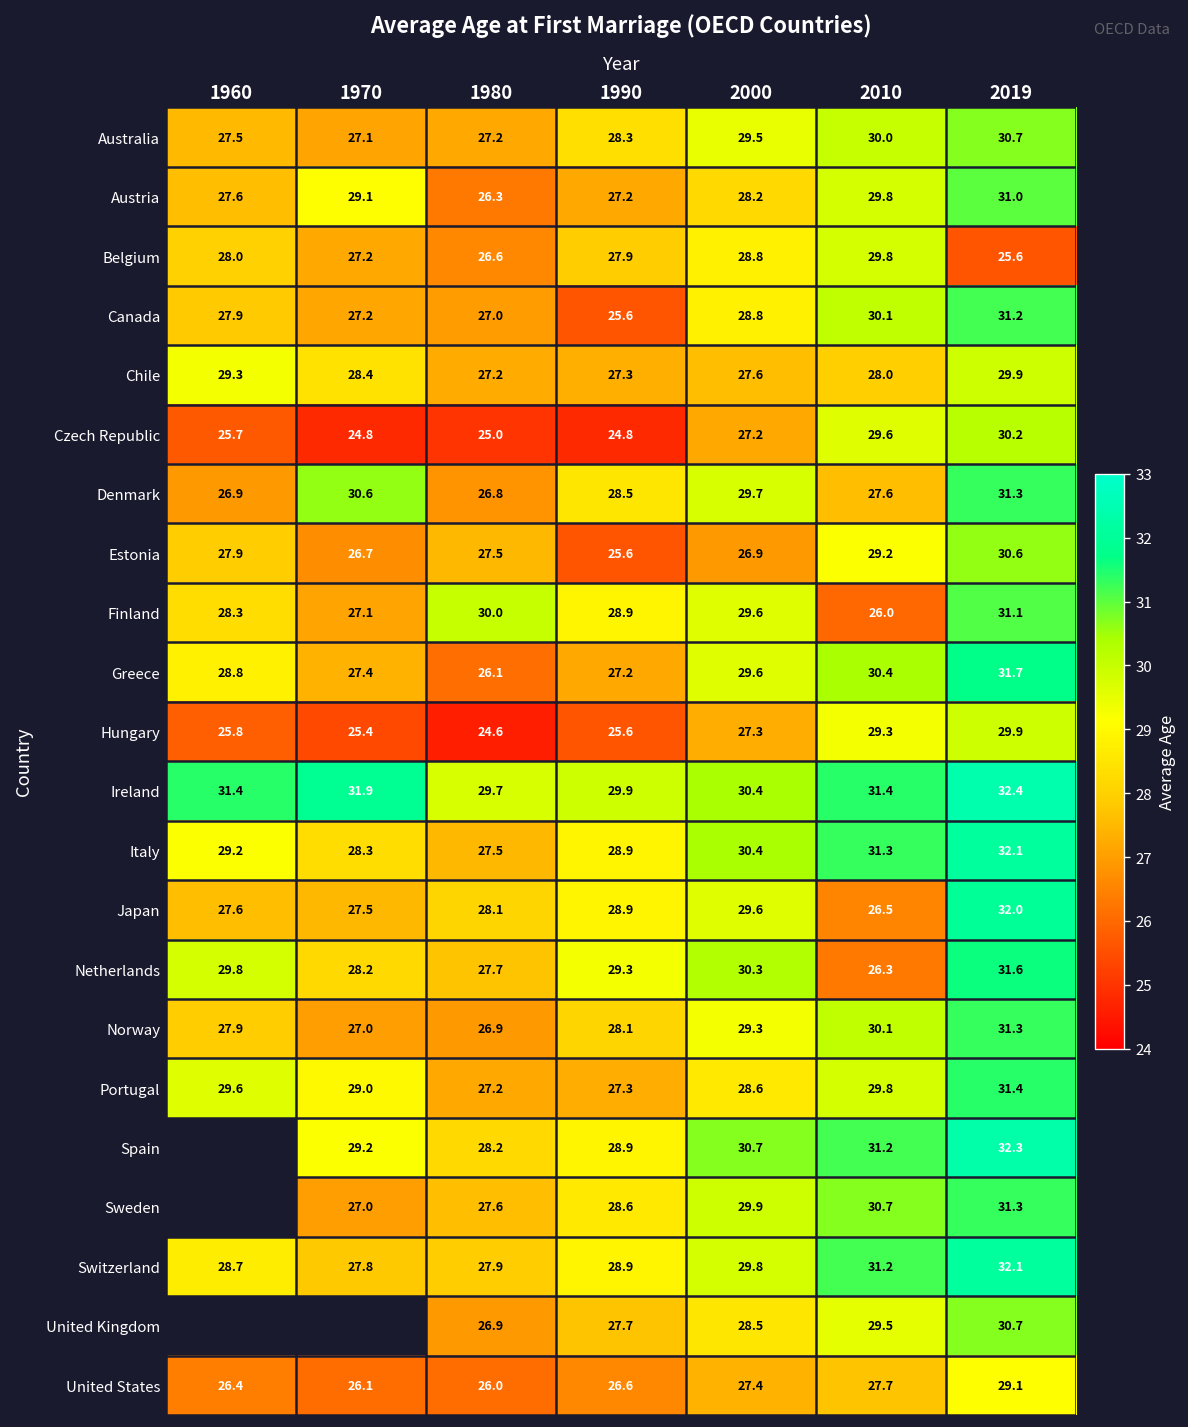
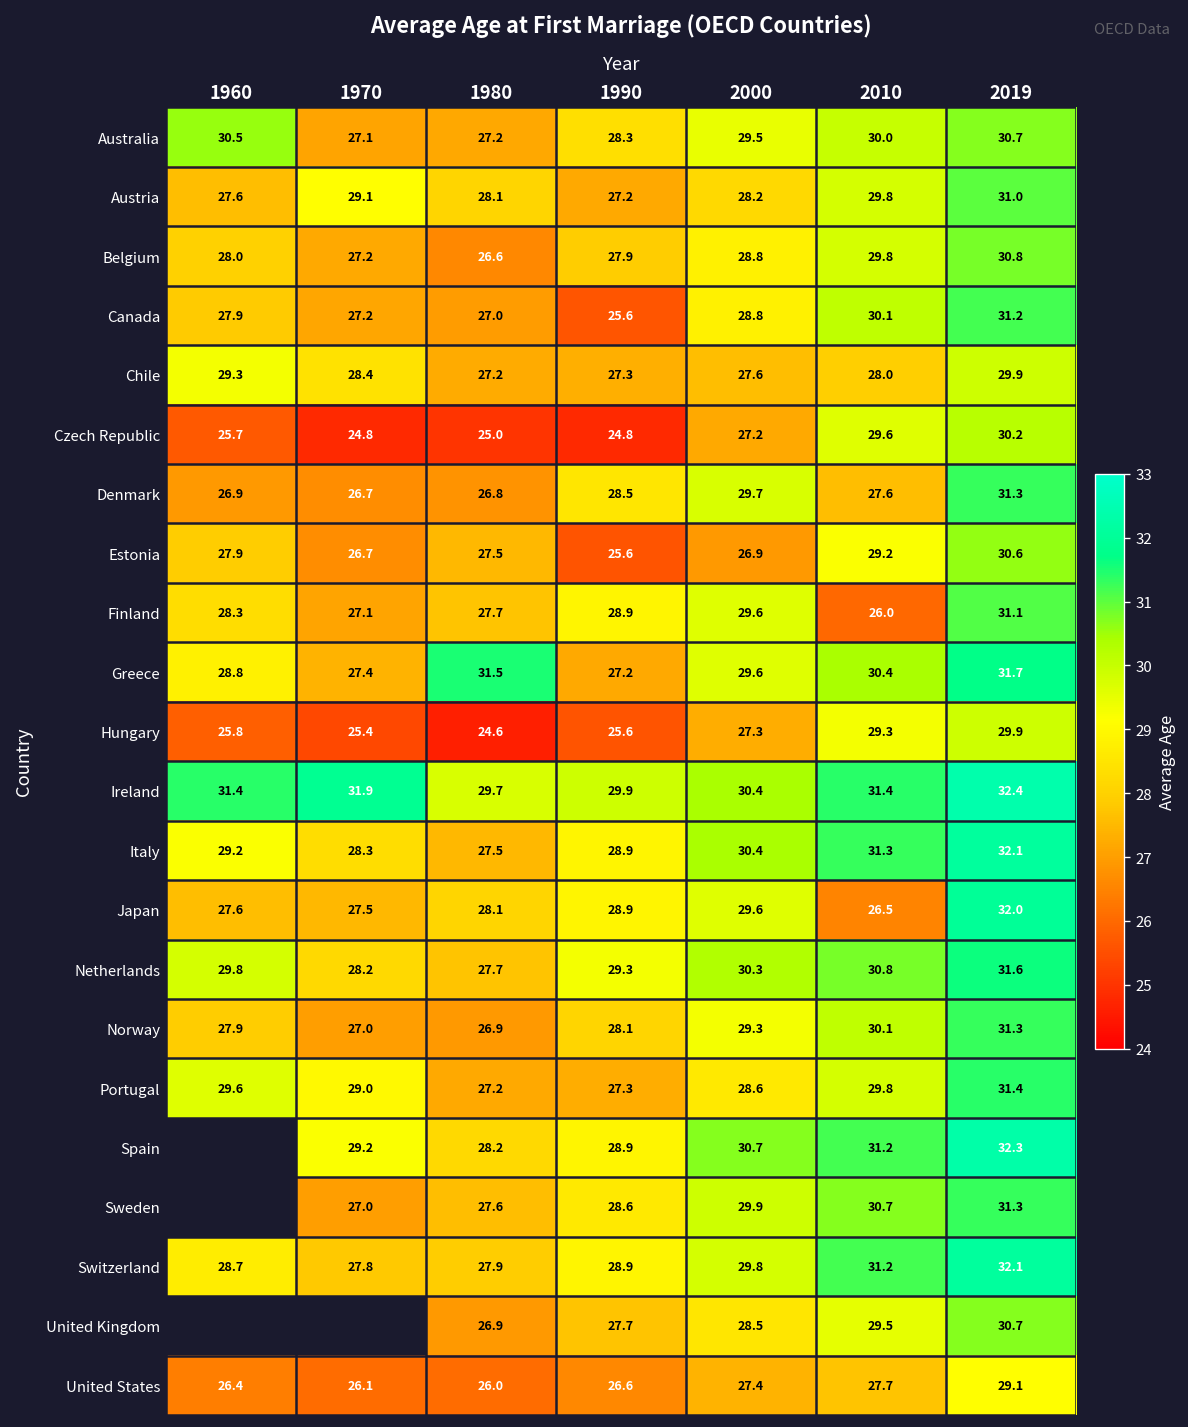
Australia, 1960: 27.5 -> 30.5
Austria, 1980: 26.3 -> 28.1
Belgium, 2019: 25.6 -> 30.8
Denmark, 1970: 30.6 -> 26.7
Finland, 1980: 30.0 -> 27.7
Greece, 1980: 26.1 -> 31.5
Netherlands, 2010: 26.3 -> 30.8
